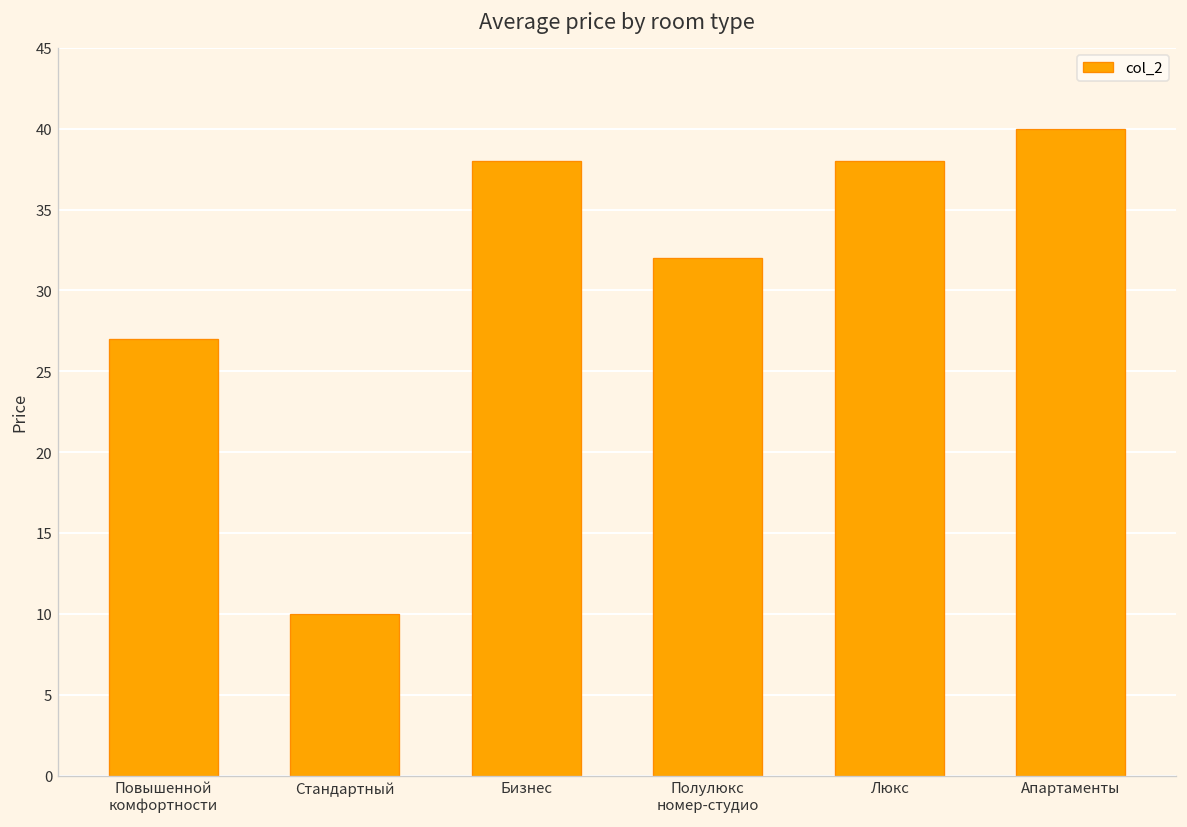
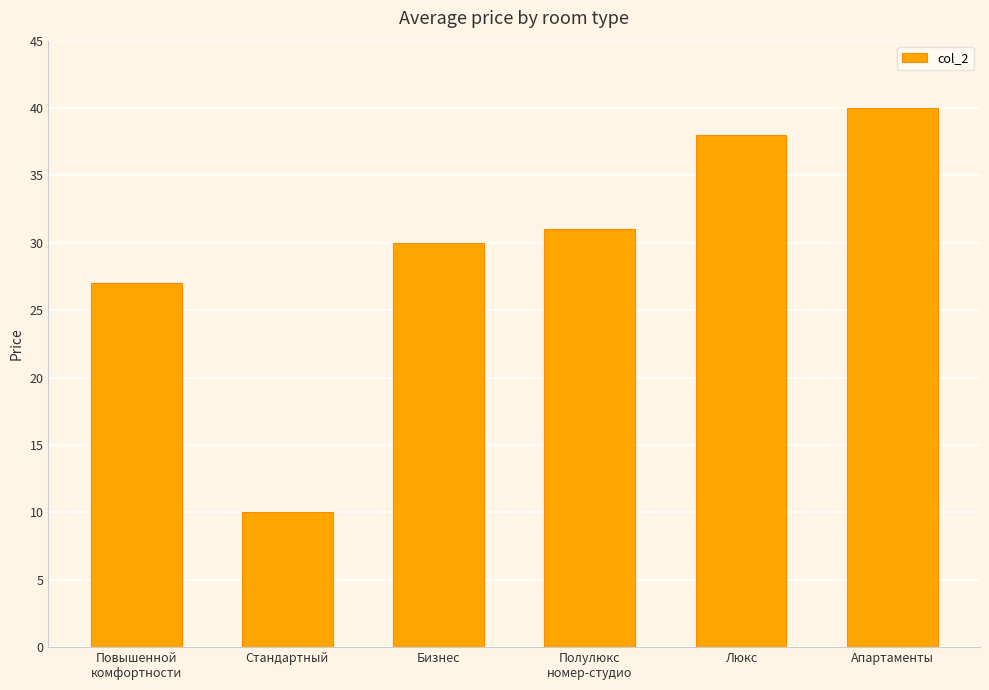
Бизнес: 38 -> 30
Полулюкс номер-студио: 32 -> 31
